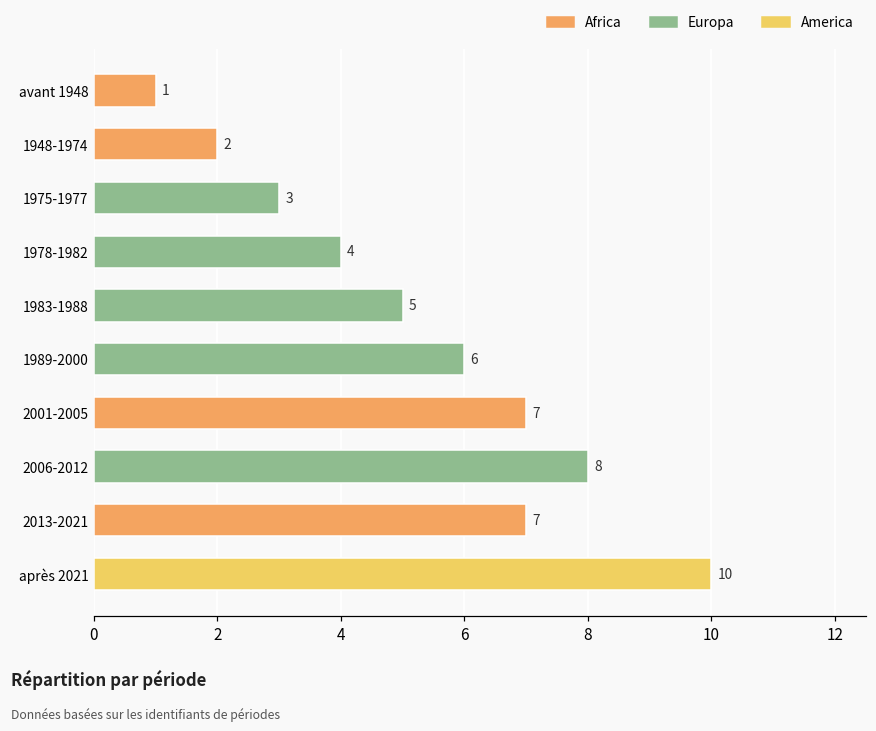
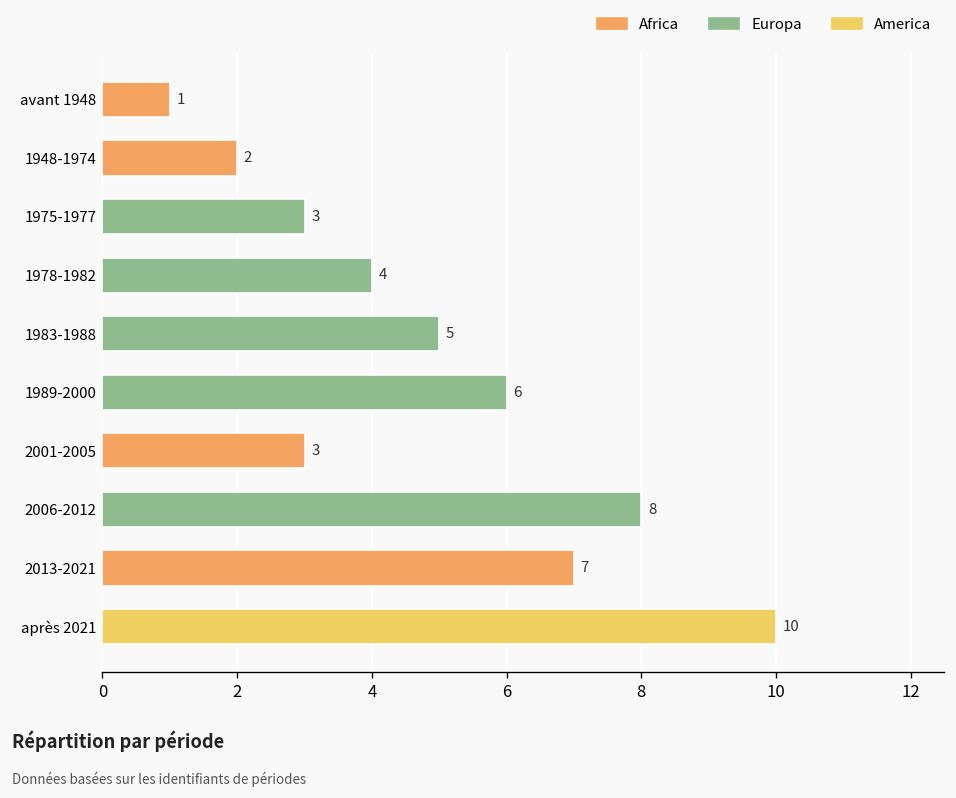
2001-2005: 7 -> 3
